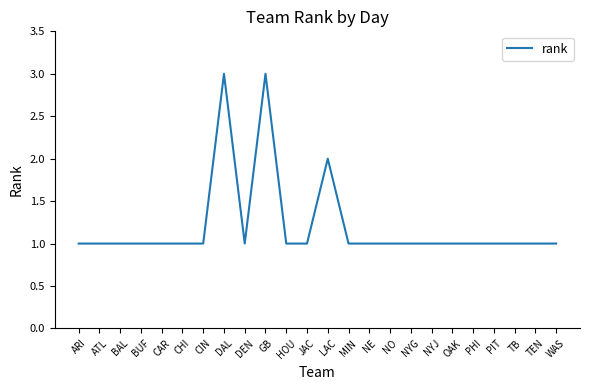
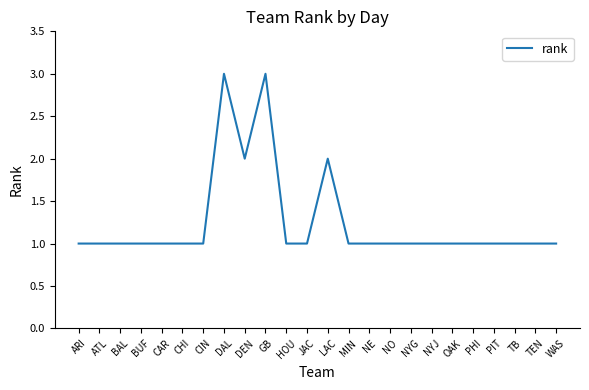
DEN: 1 -> 2
